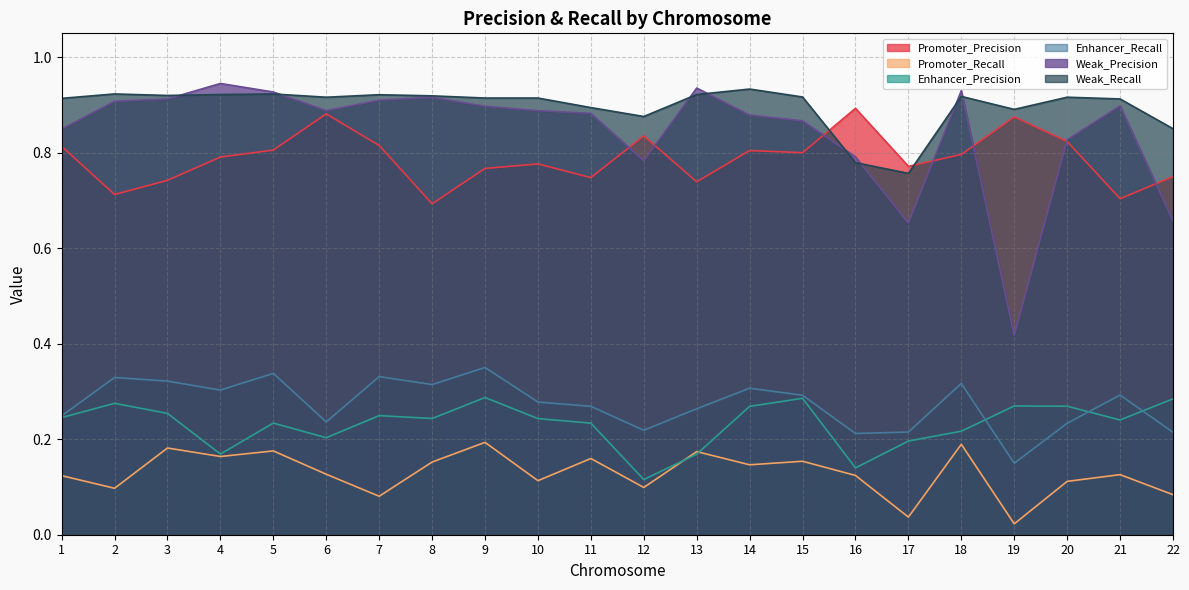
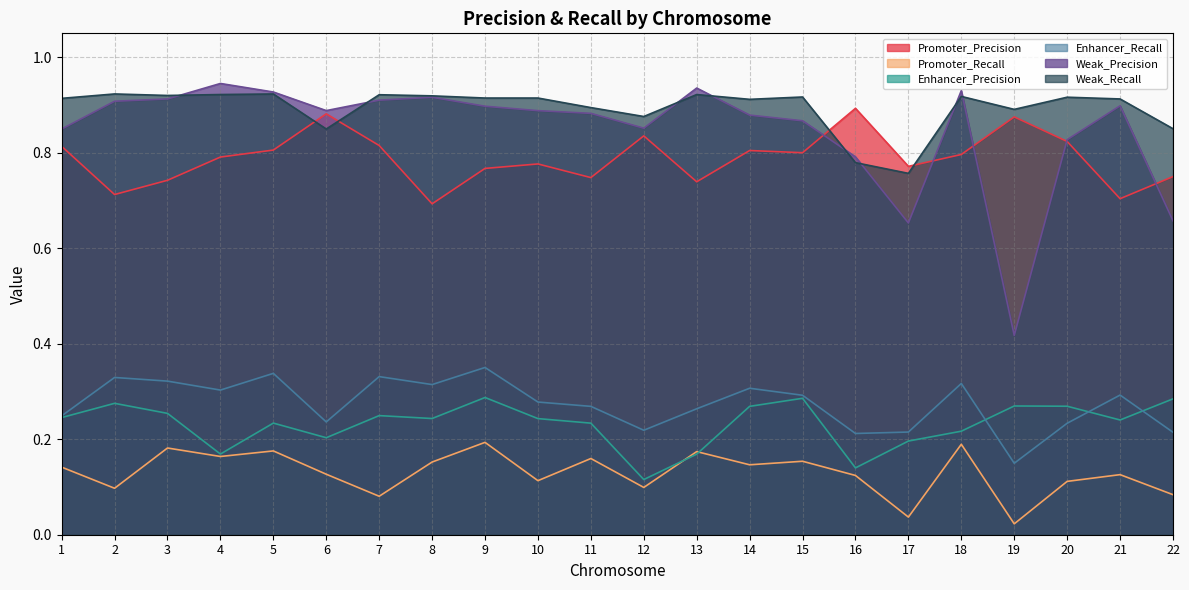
Promoter_Recall, 1: 0.12 -> 0.14
Weak_Recall, 6: 0.92 -> 0.85
Weak_Precision, 12: 0.78 -> 0.85
Weak_Recall, 14: 0.93 -> 0.91
